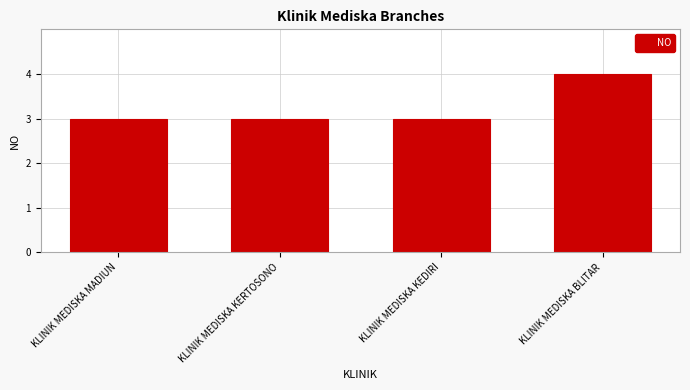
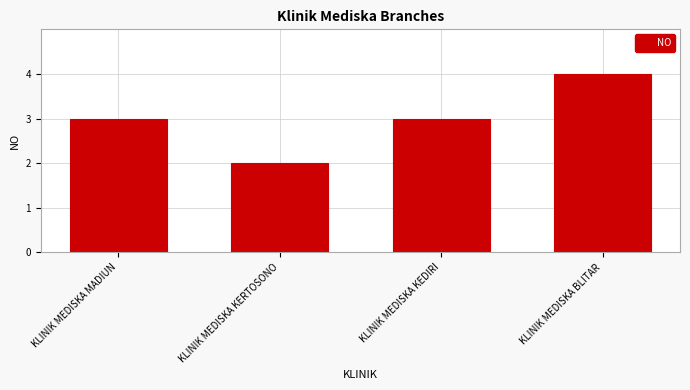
KLINIK MEDISKA KERTOSONO: 3 -> 2
